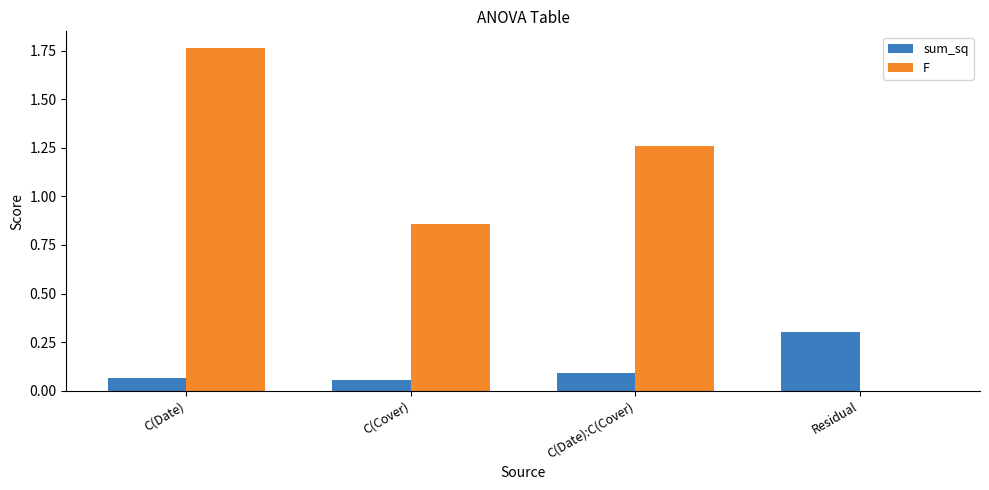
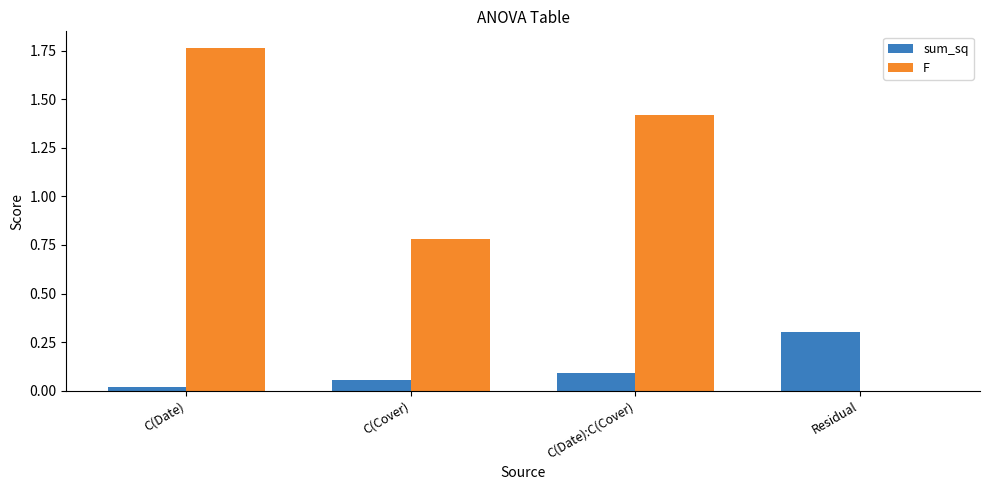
sum_sq, C(Date): 0.06 -> 0.02
F, C(Cover): 0.86 -> 0.78
F, C(Date):C(Cover): 1.26 -> 1.42
